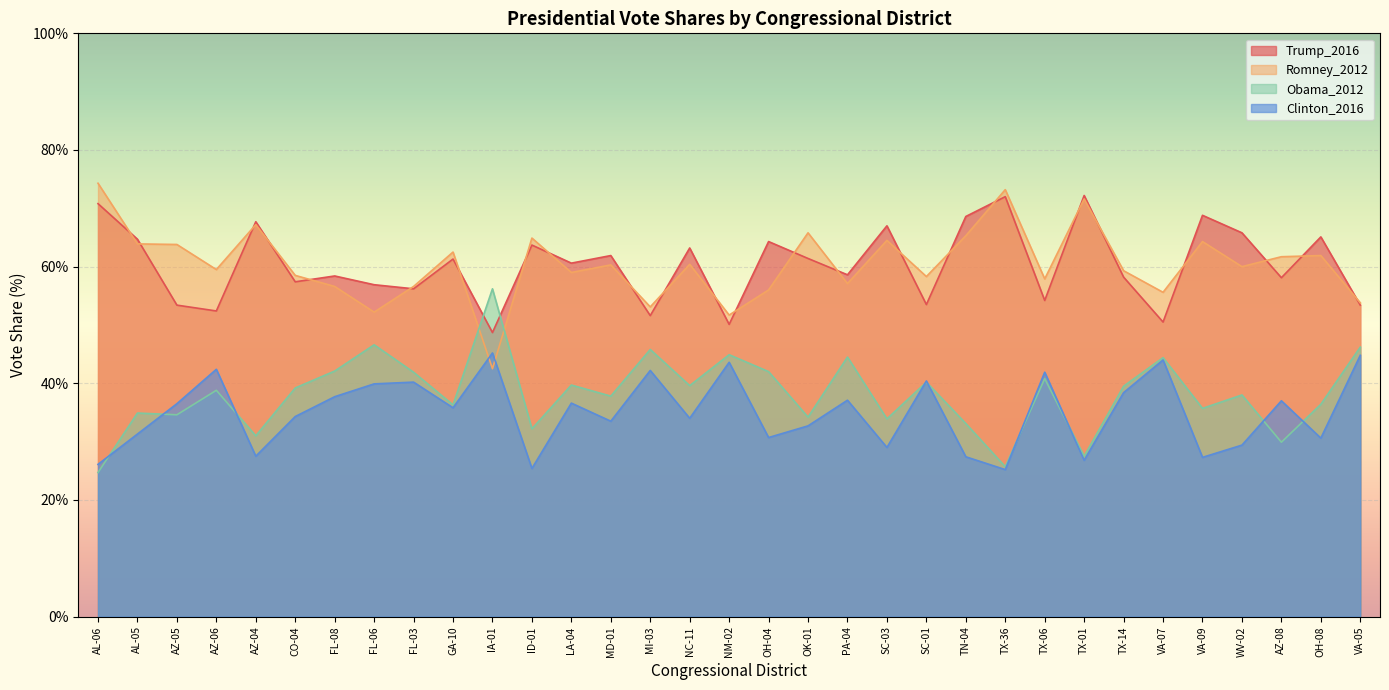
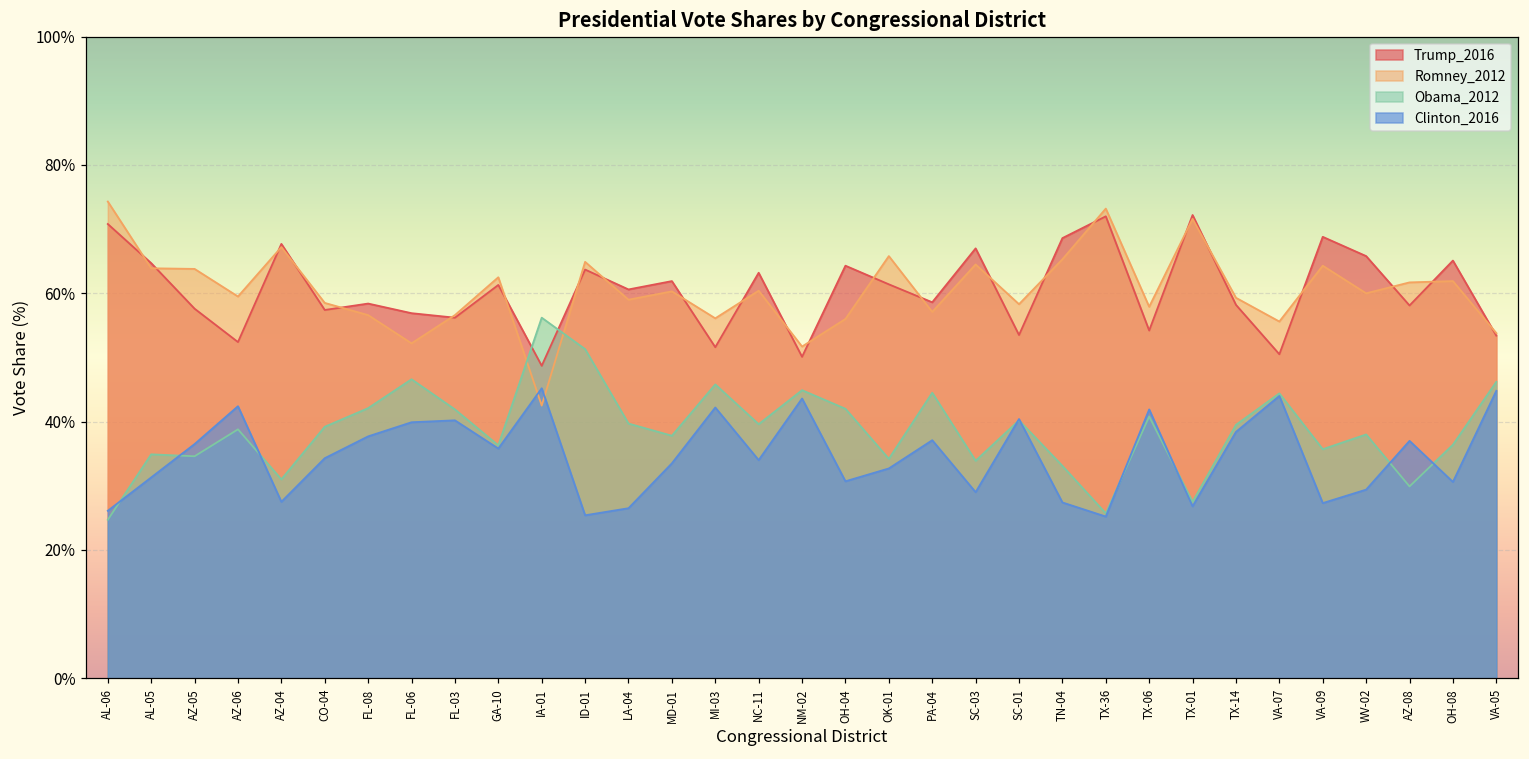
Trump_2016, AZ-05: 53% -> 58%
Obama_2012, ID-01: 32% -> 51%
Clinton_2016, LA-04: 37% -> 27%
Romney_2012, MI-03: 53% -> 56%
